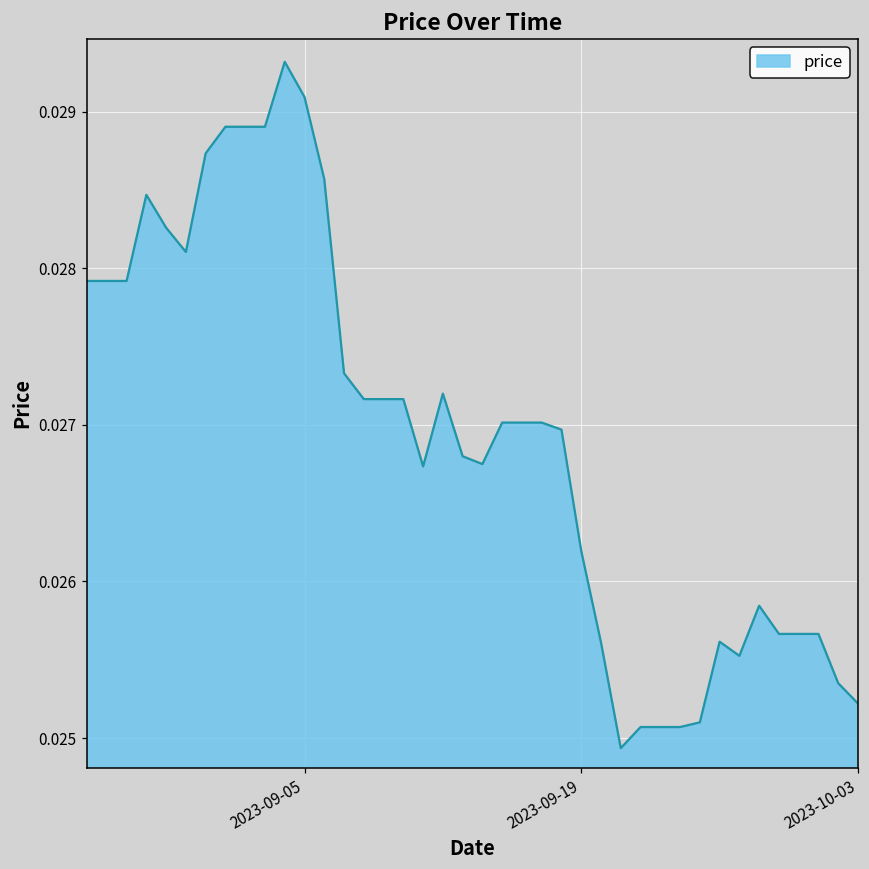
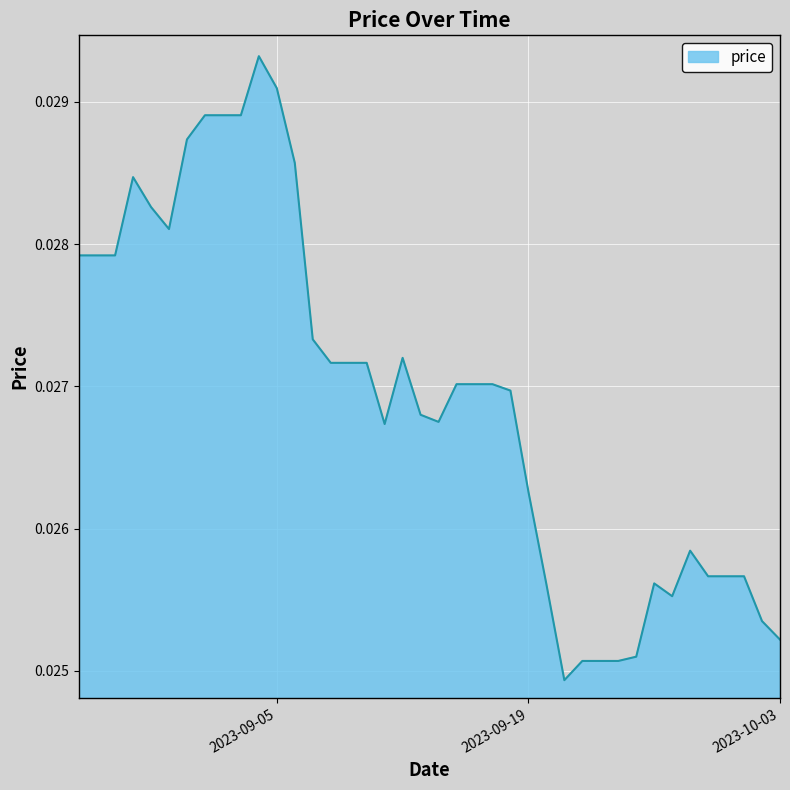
2023-09-19: 0.02620 -> 0.02626
